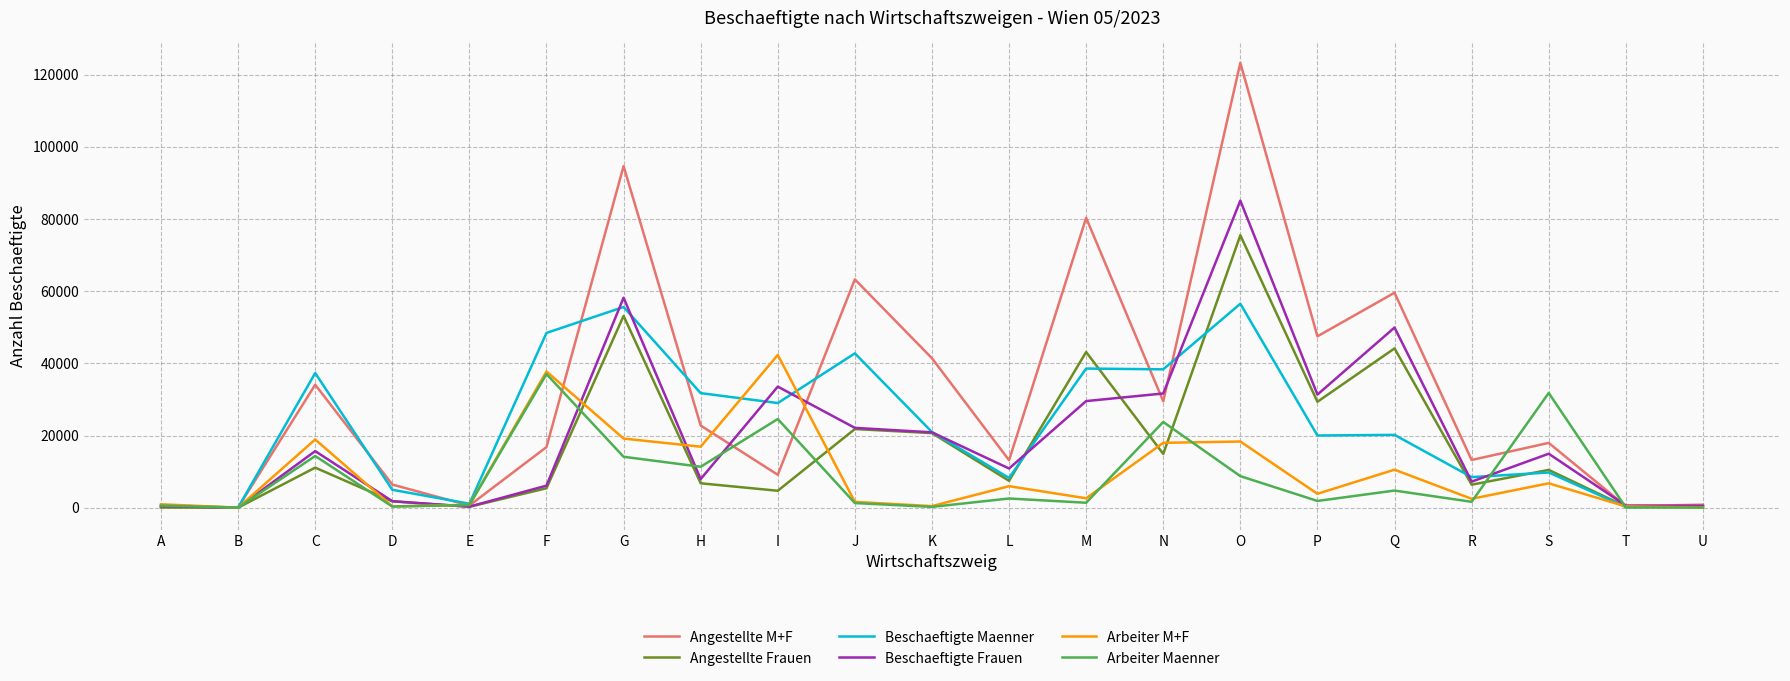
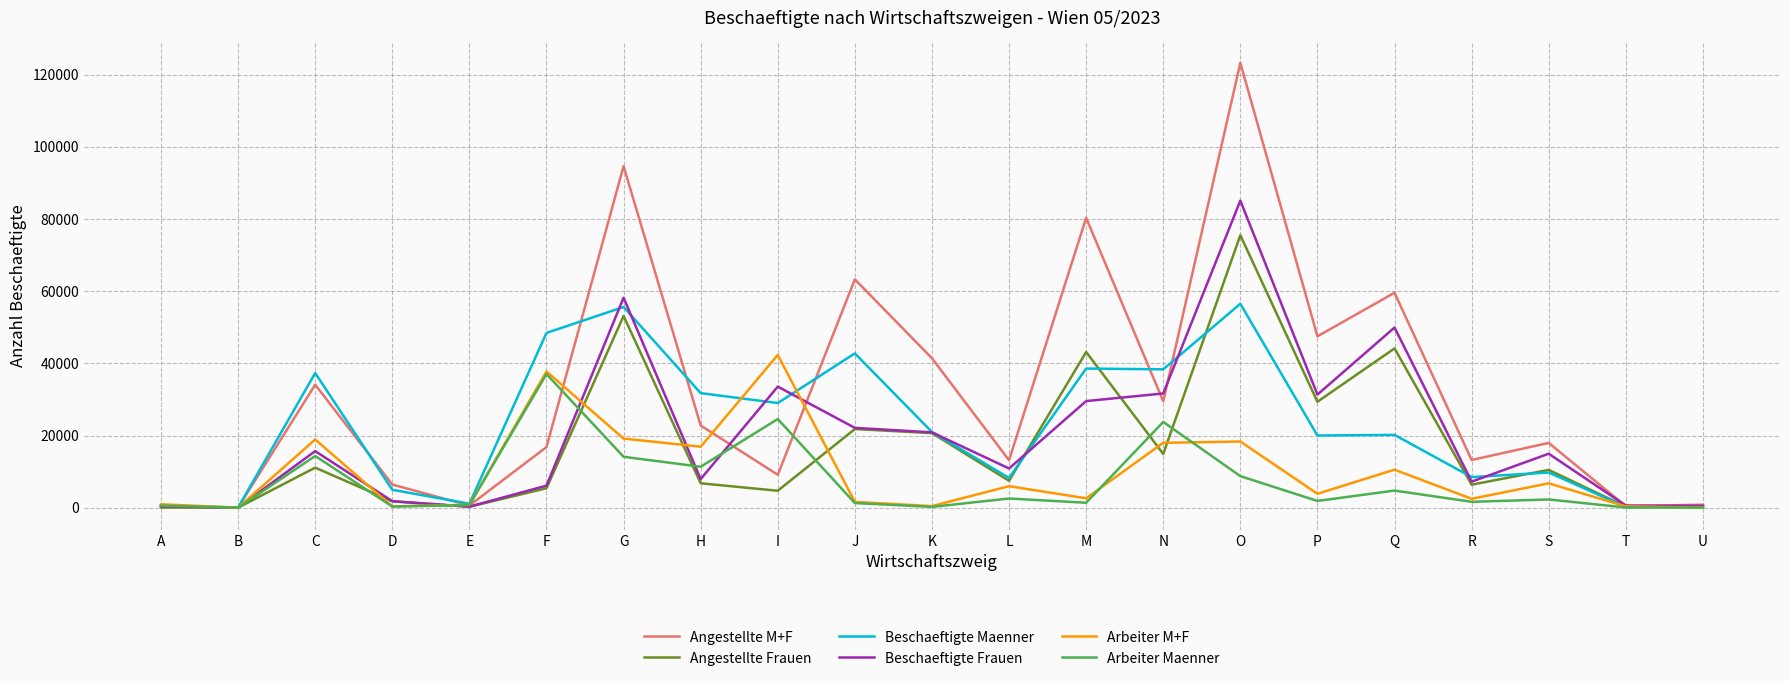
Arbeiter Maenner, S: 32000 -> 2000
